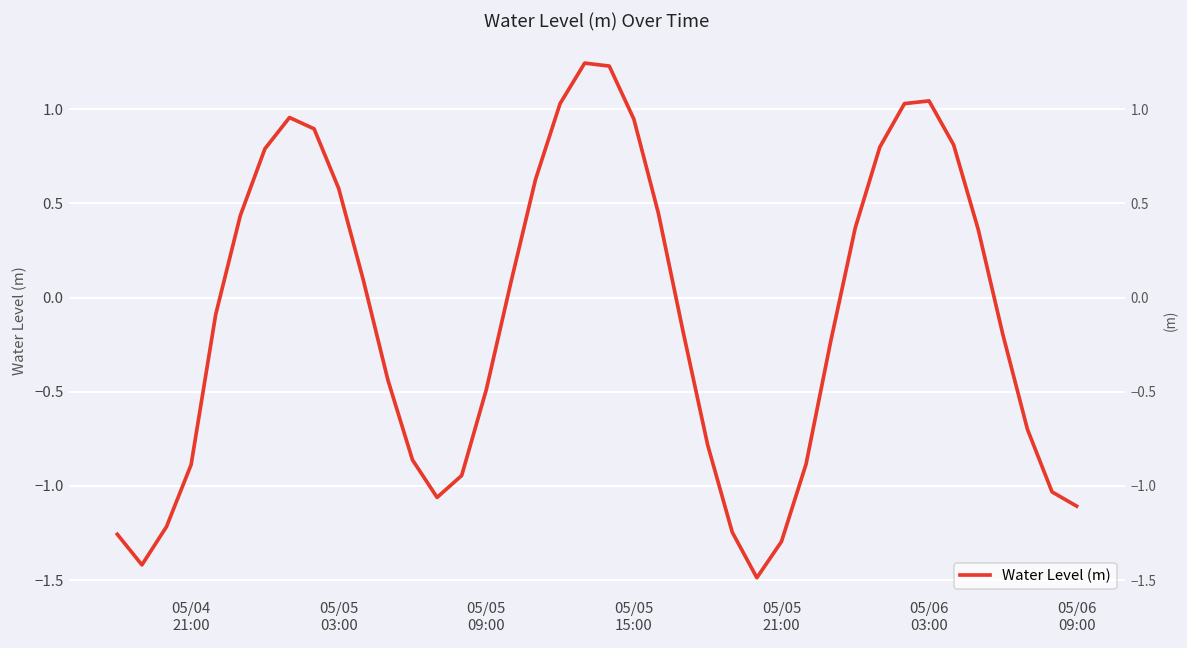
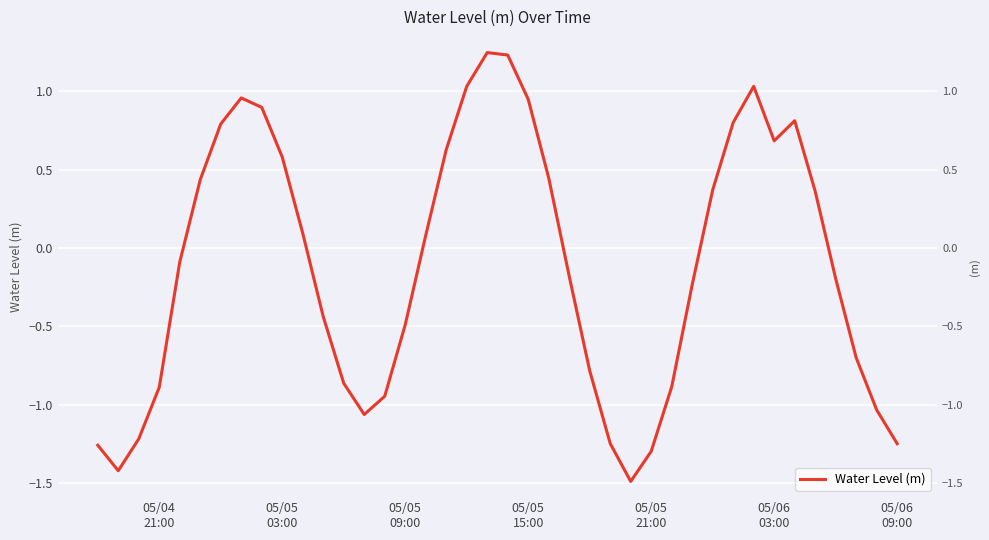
05/06 03:00: 1.04 -> 0.68
05/06 09:00: -1.11 -> -1.25
